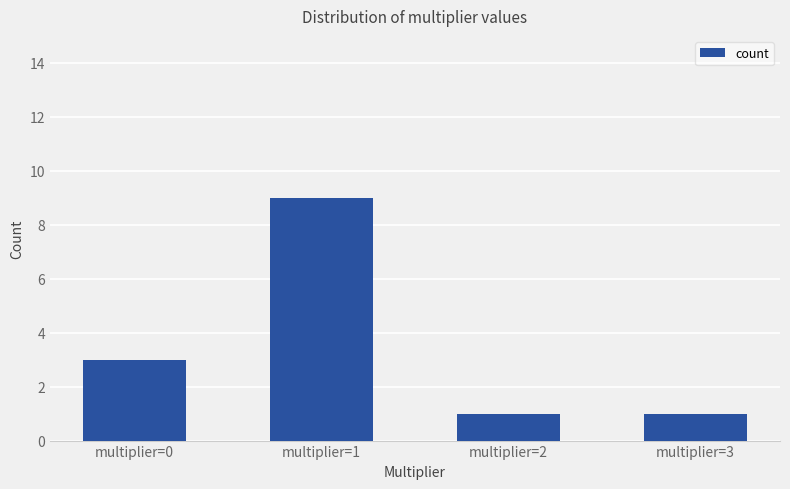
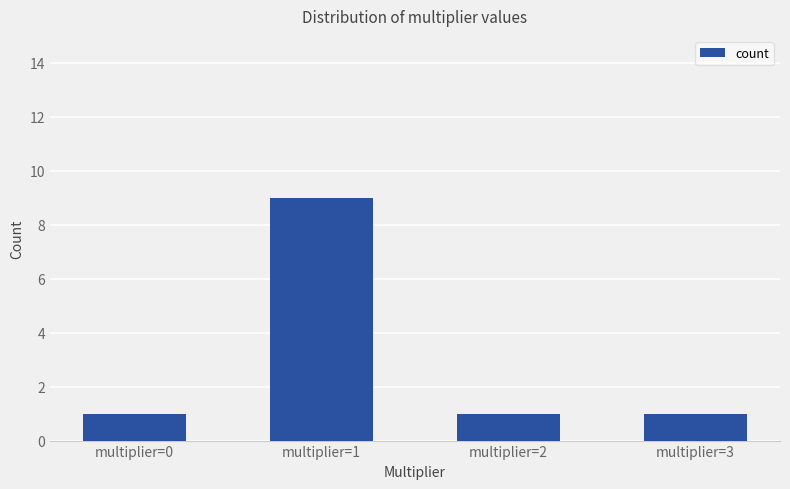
multiplier=0: 3 -> 1
